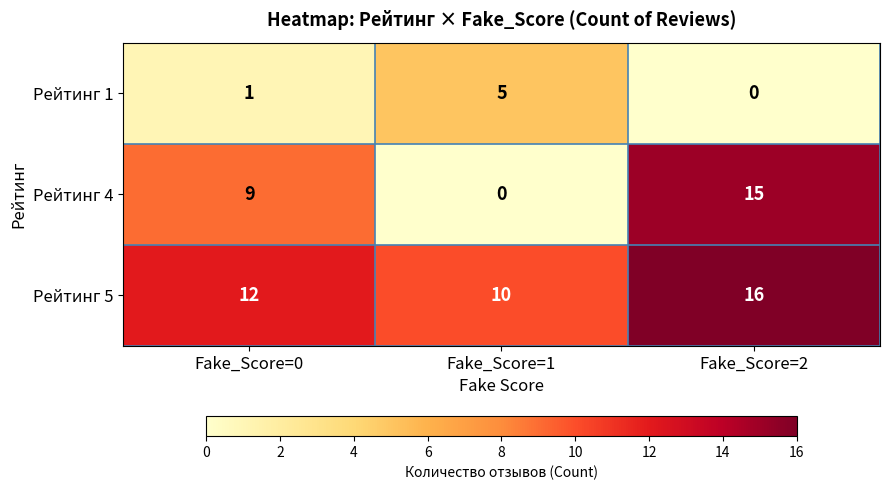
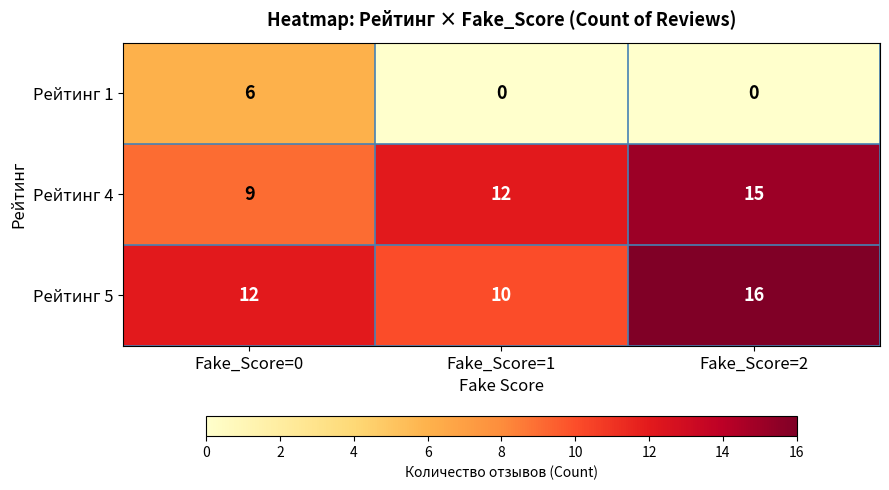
Рейтинг 1, Fake_Score=0: 1 -> 6
Рейтинг 1, Fake_Score=1: 5 -> 0
Рейтинг 4, Fake_Score=1: 0 -> 12
